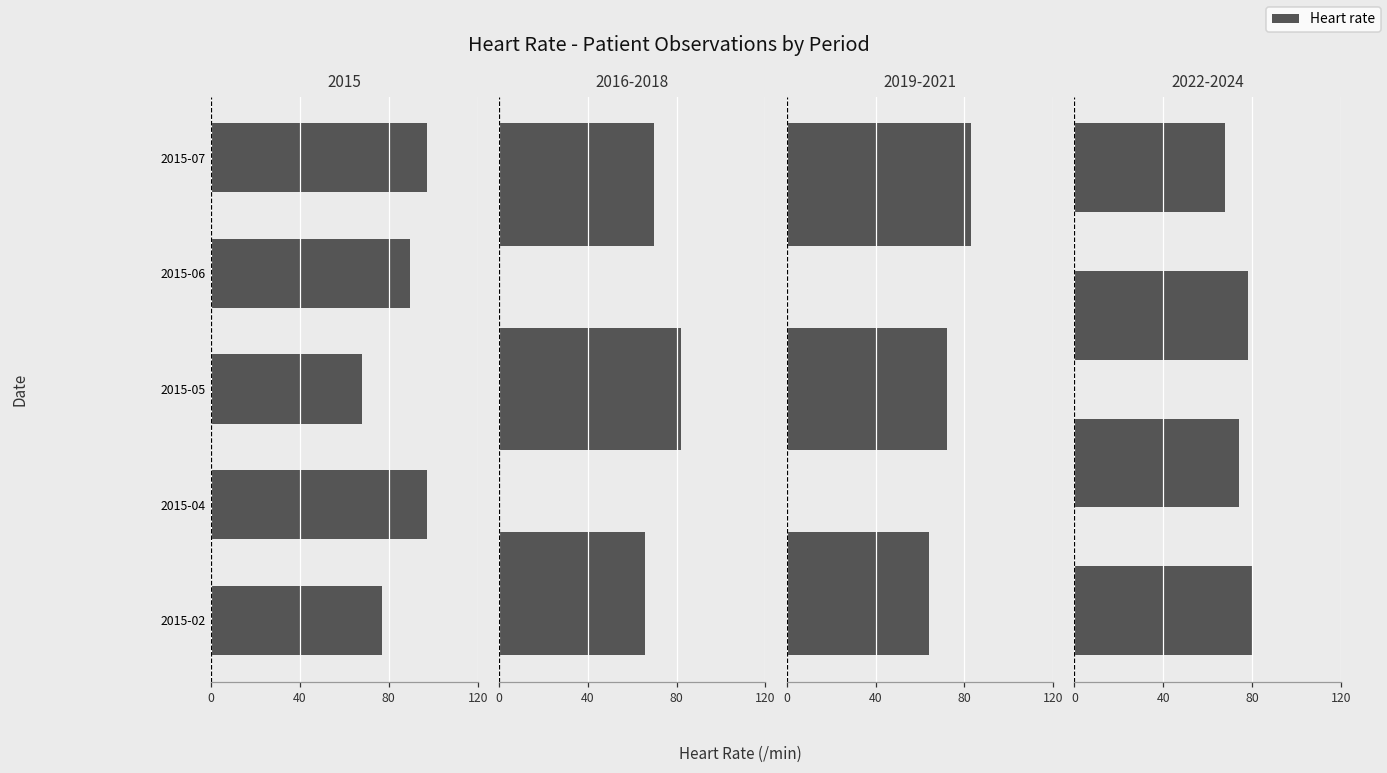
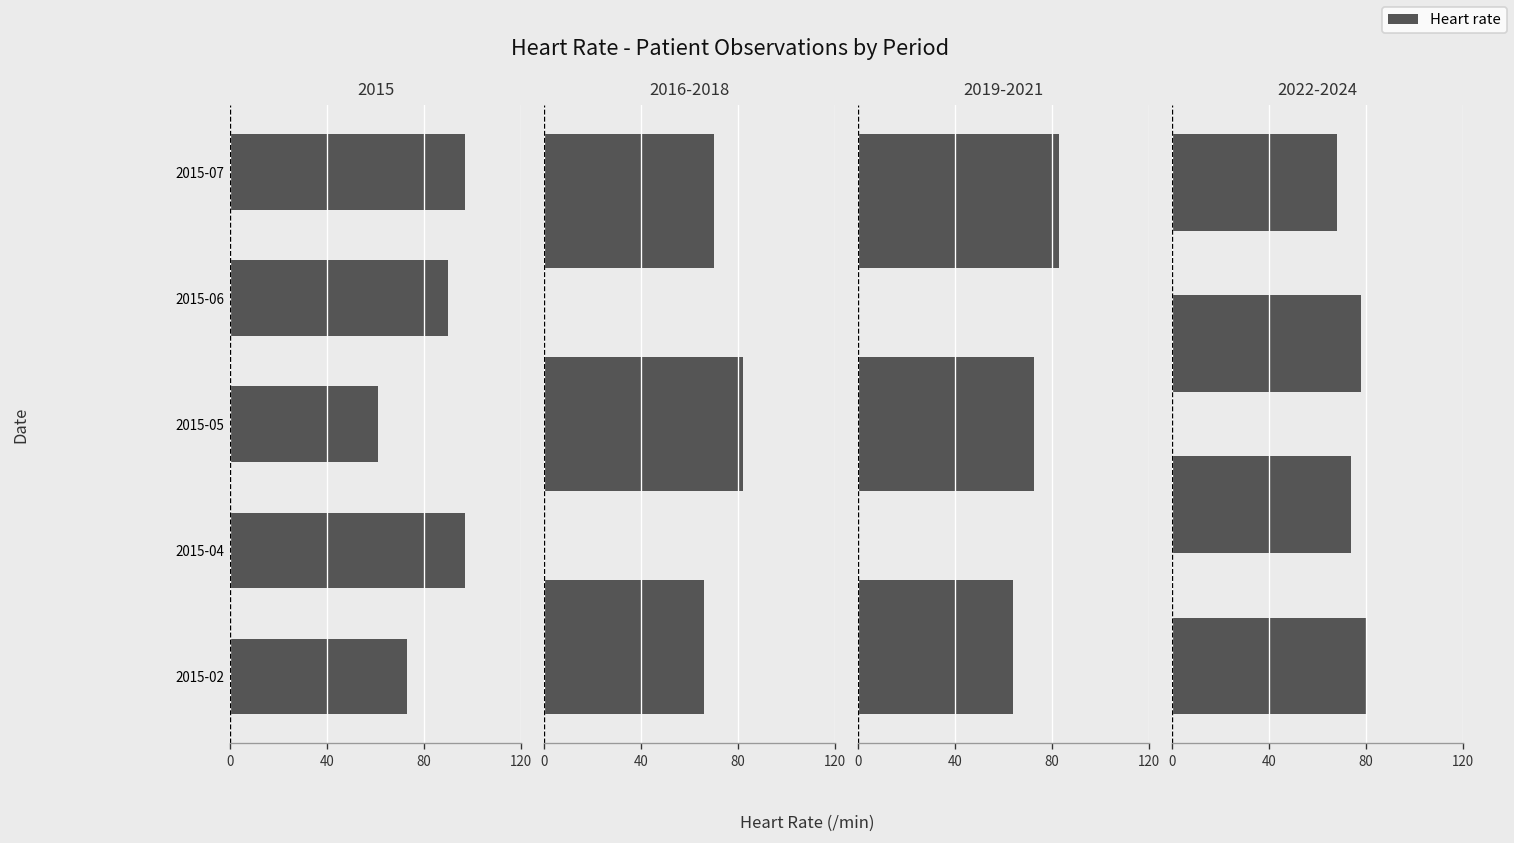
2015, 2015-05: 68 -> 61
2015, 2015-02: 77 -> 73
